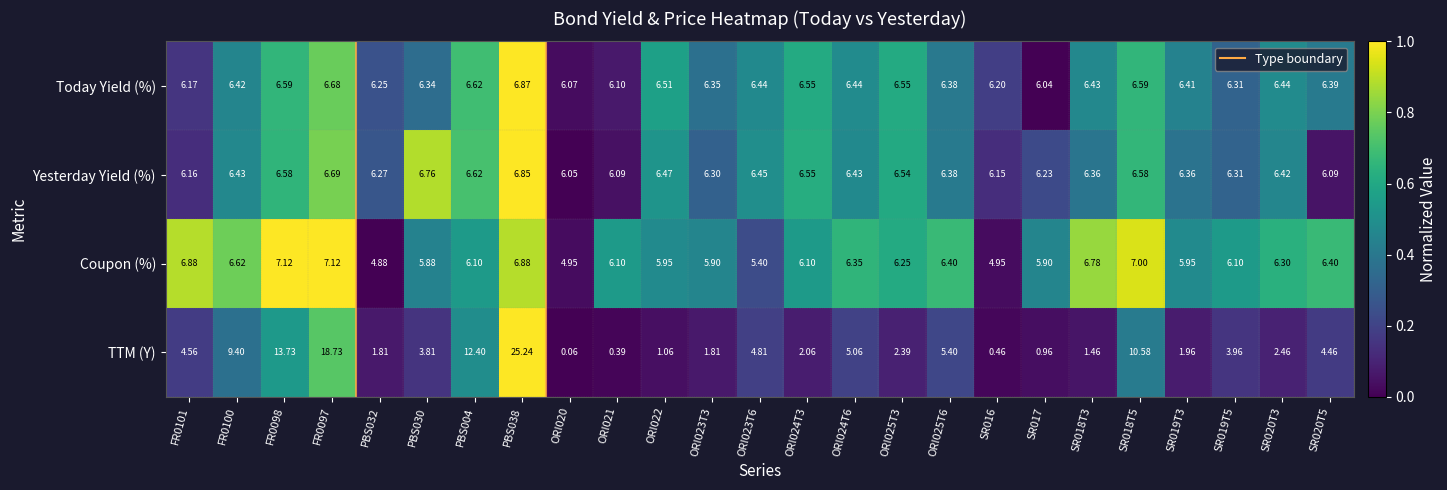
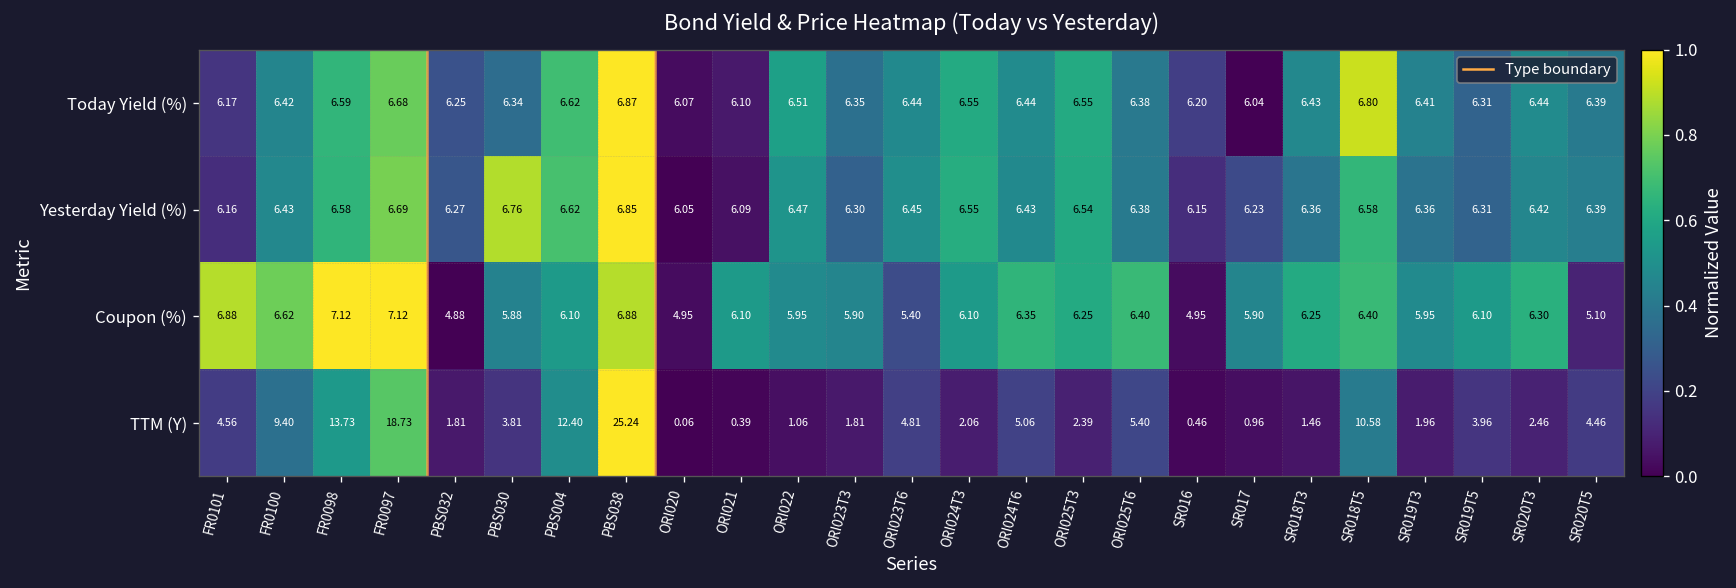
Today Yield (%), SR018T5: 6.59 -> 6.80
Yesterday Yield (%), SR020T5: 6.09 -> 6.39
Coupon (%), SR018T3: 6.78 -> 6.25
Coupon (%), SR018T5: 7.00 -> 6.40
Coupon (%), SR020T5: 6.40 -> 5.10
